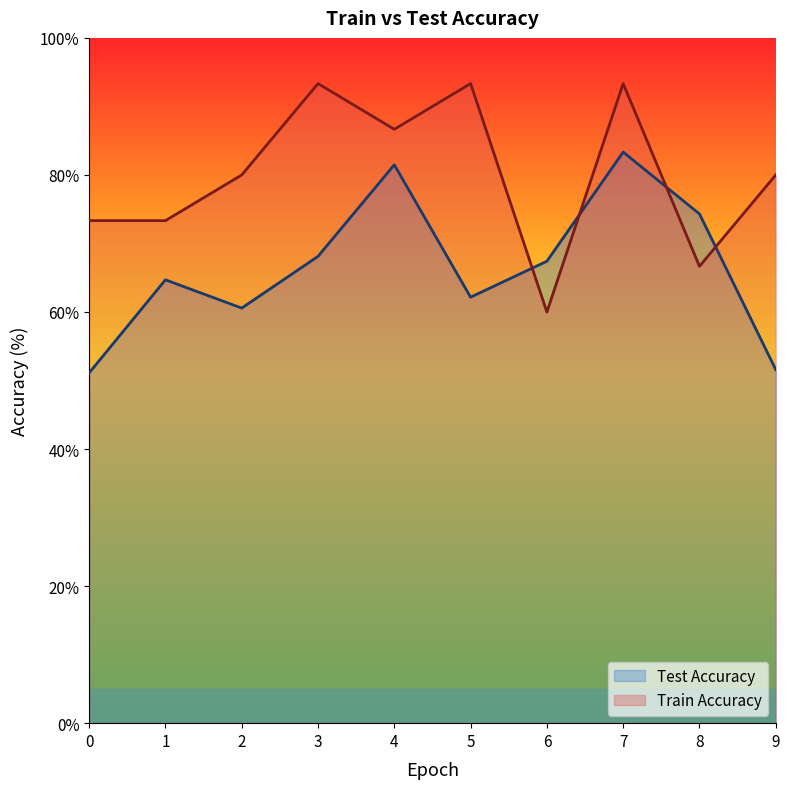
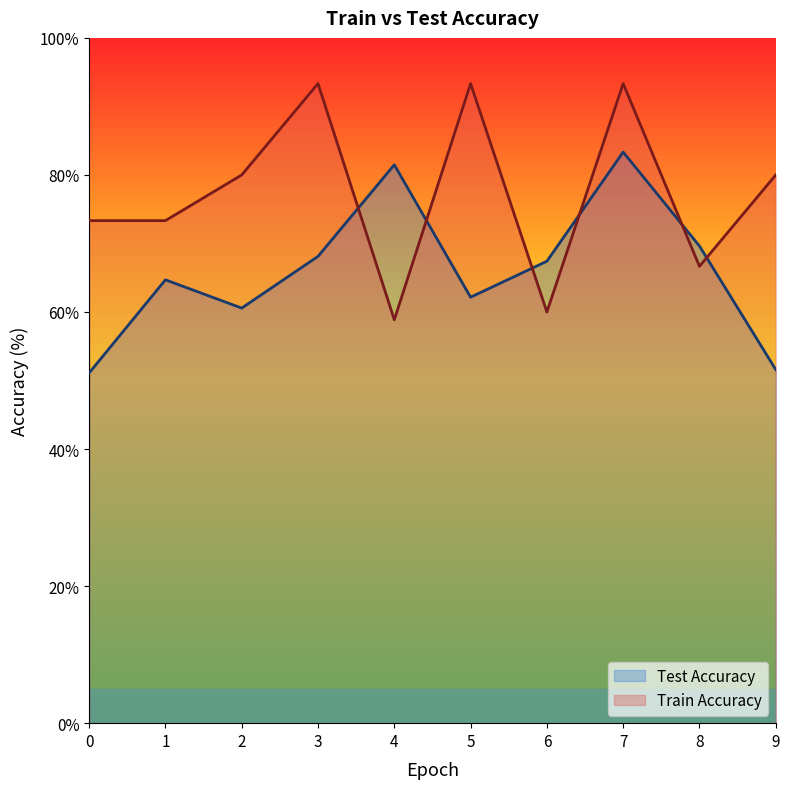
Train Accuracy, 4: 87% -> 59%
Test Accuracy, 8: 74% -> 70%
